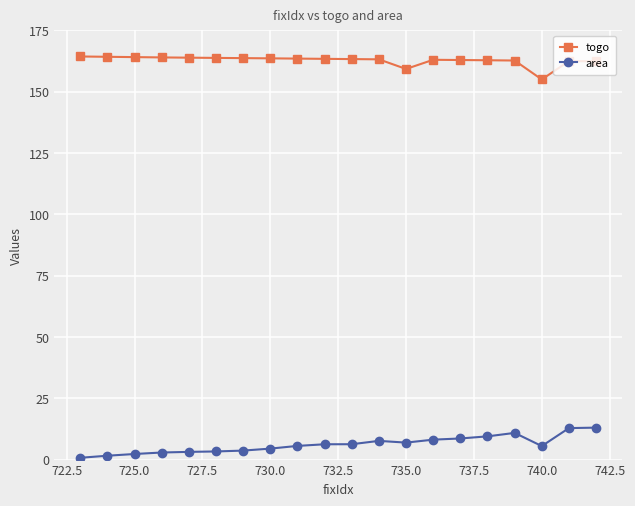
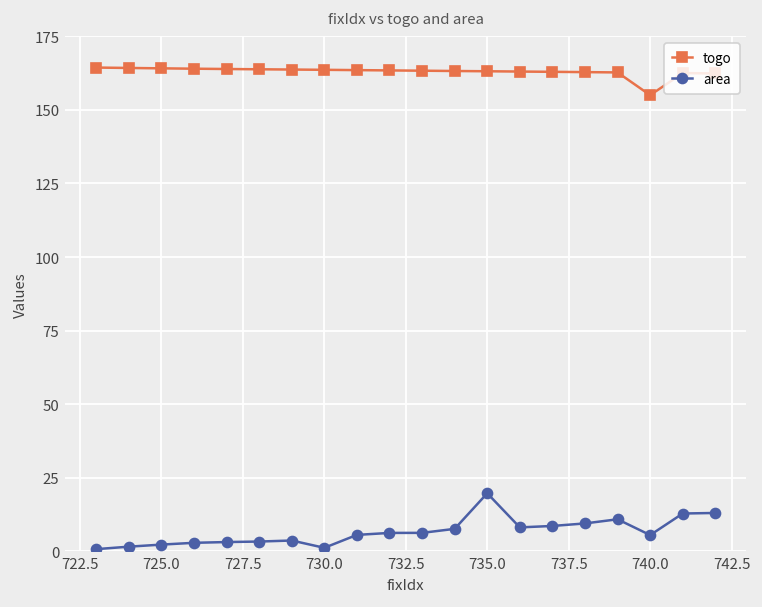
area, 730.0: 4 -> 1
togo, 735.0: 159 -> 163
area, 735.0: 7 -> 20
